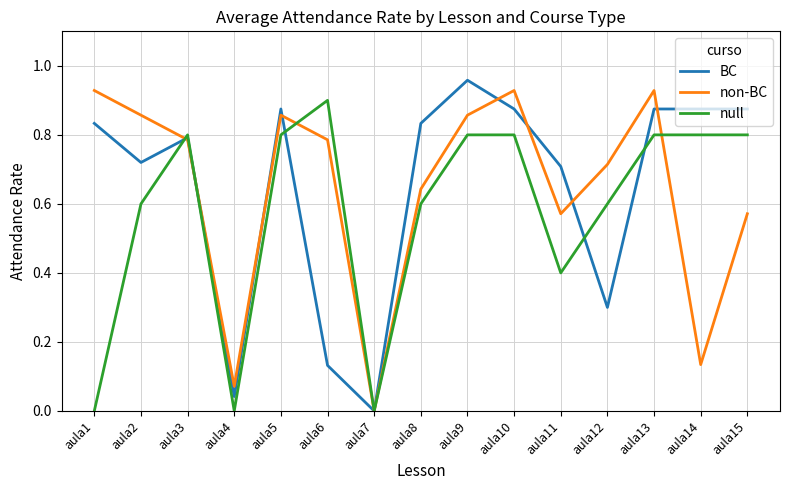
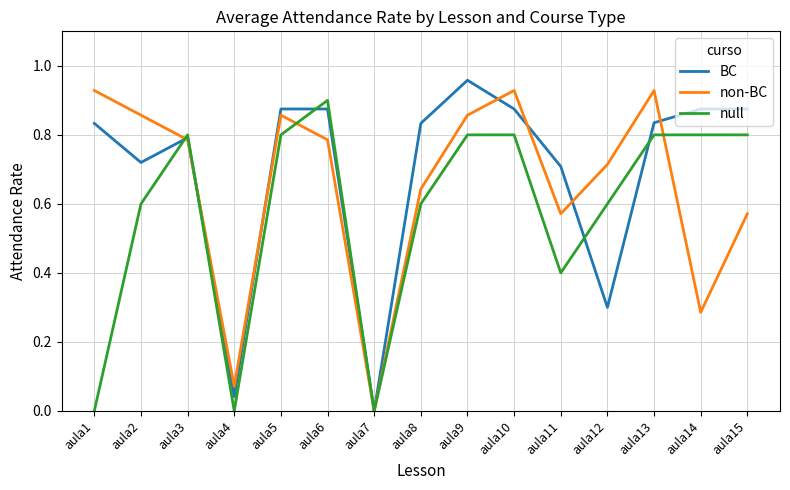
BC, aula6: 0.13 -> 0.88
BC, aula13: 0.88 -> 0.84
non-BC, aula14: 0.13 -> 0.29
